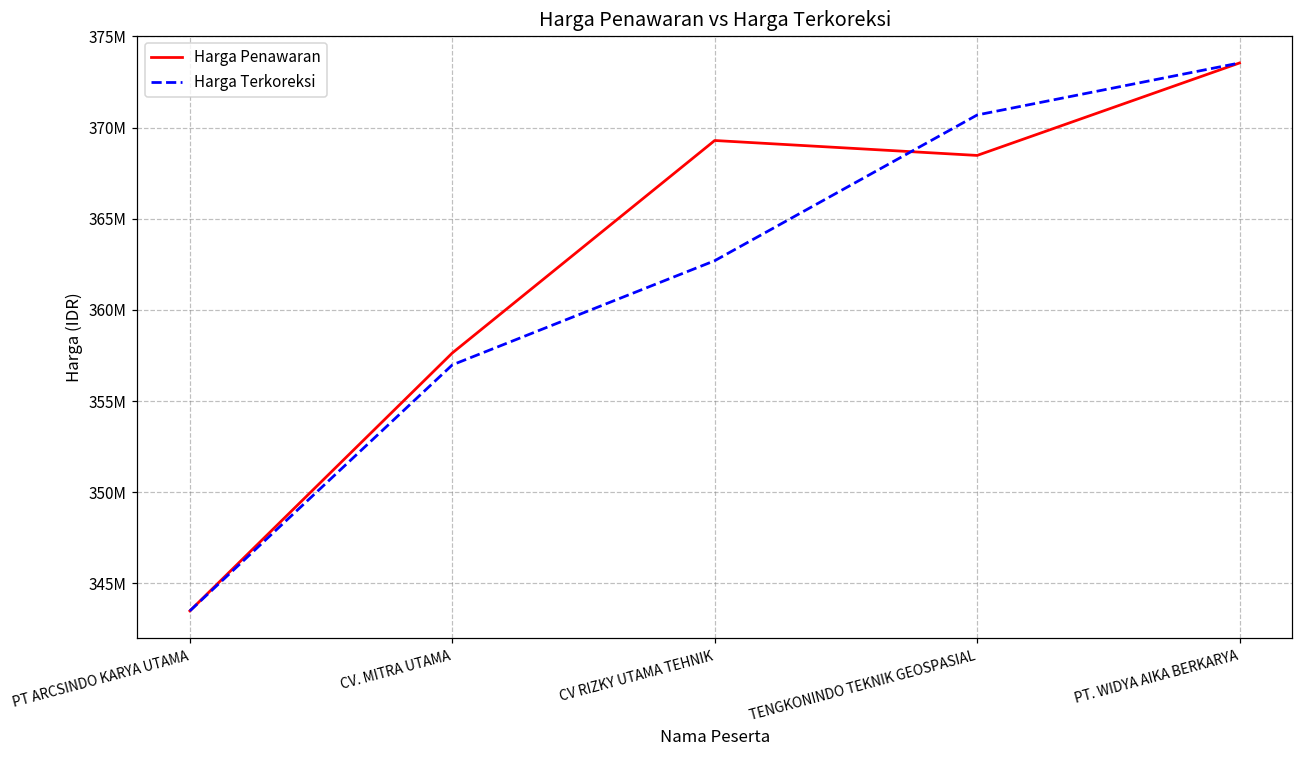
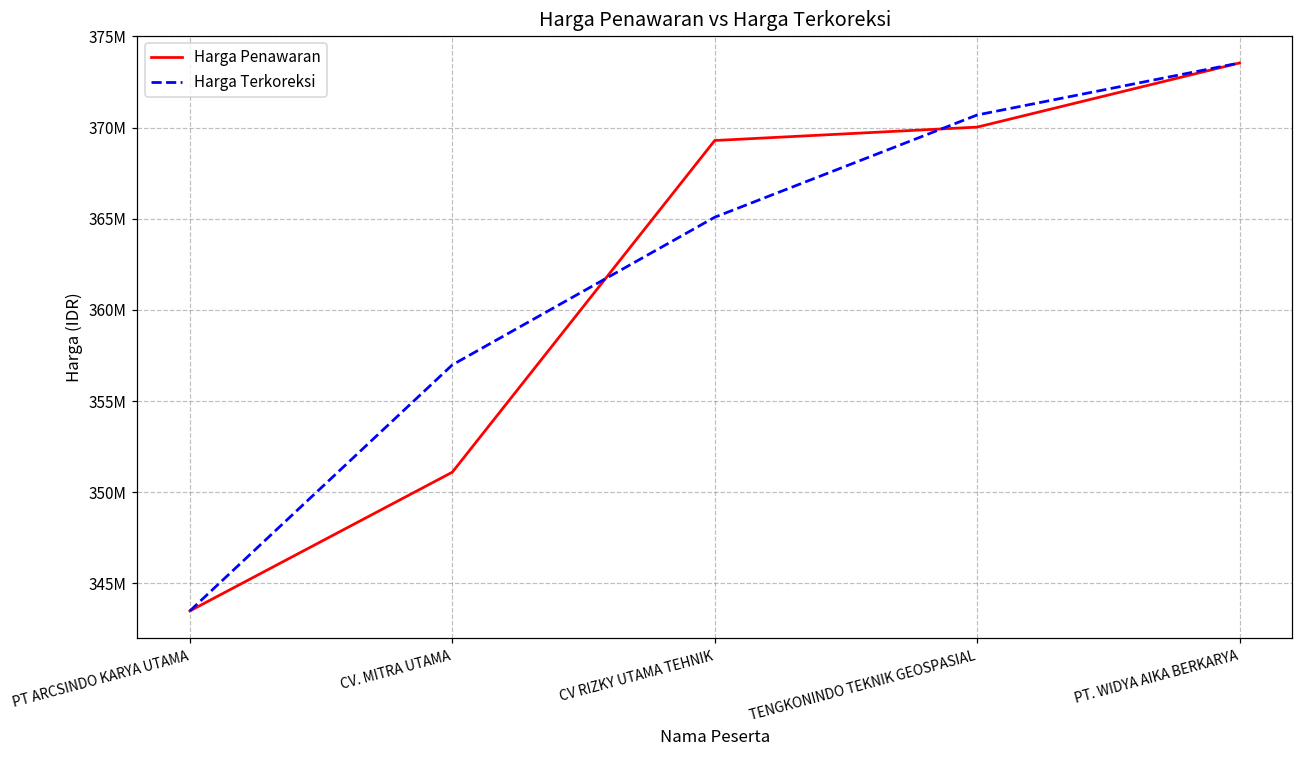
Harga Penawaran, CV. MITRA UTAMA: 357600000 -> 351100000
Harga Terkoreksi, CV RIZKY UTAMA TEHNIK: 362700000 -> 365100000
Harga Penawaran, TENGKONINDO TEKNIK GEOSPASIAL: 368500000 -> 370000000
